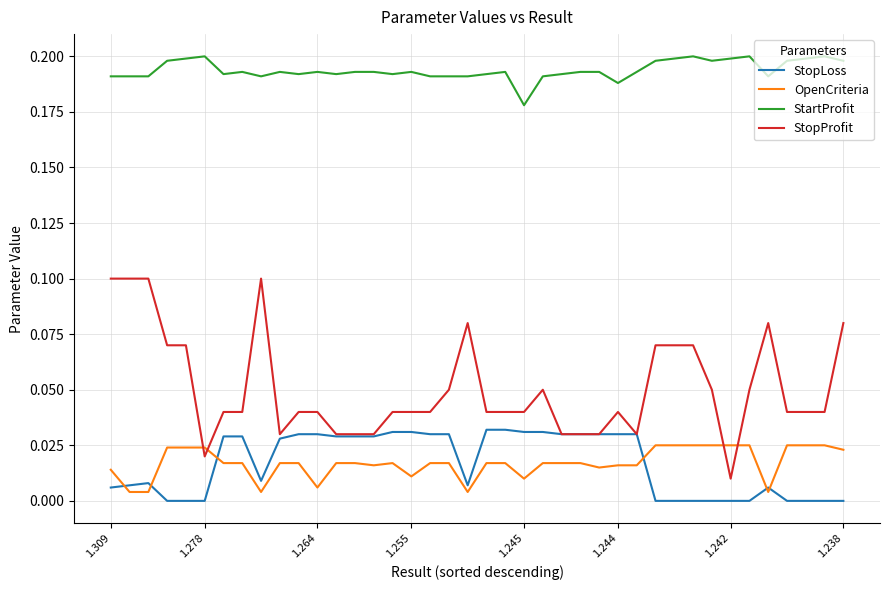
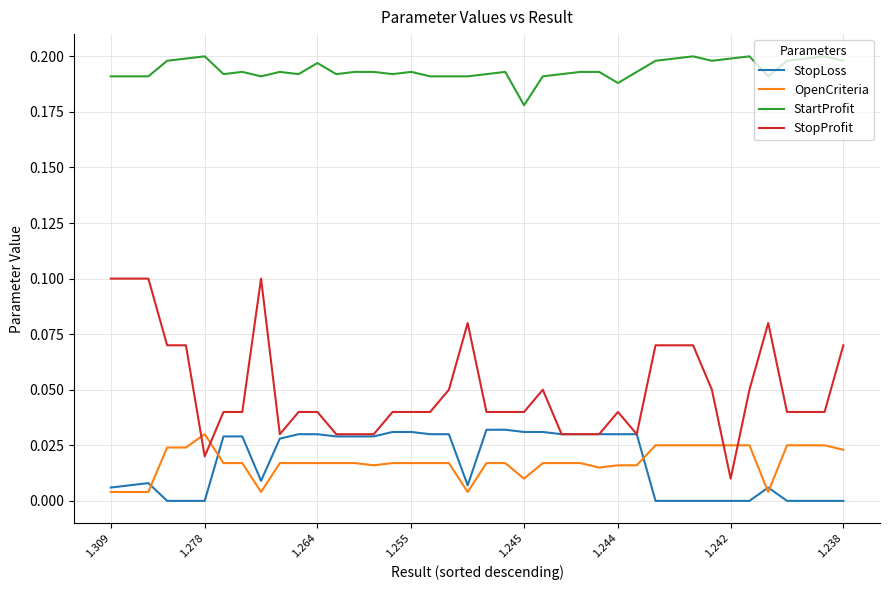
OpenCriteria, 1.309: 0.014 -> 0.004
OpenCriteria, 1.278: 0.024 -> 0.030
OpenCriteria, 1.264: 0.006 -> 0.017
StartProfit, 1.264: 0.193 -> 0.197
OpenCriteria, 1.255: 0.011 -> 0.017
StopProfit, 1.238: 0.08 -> 0.07
